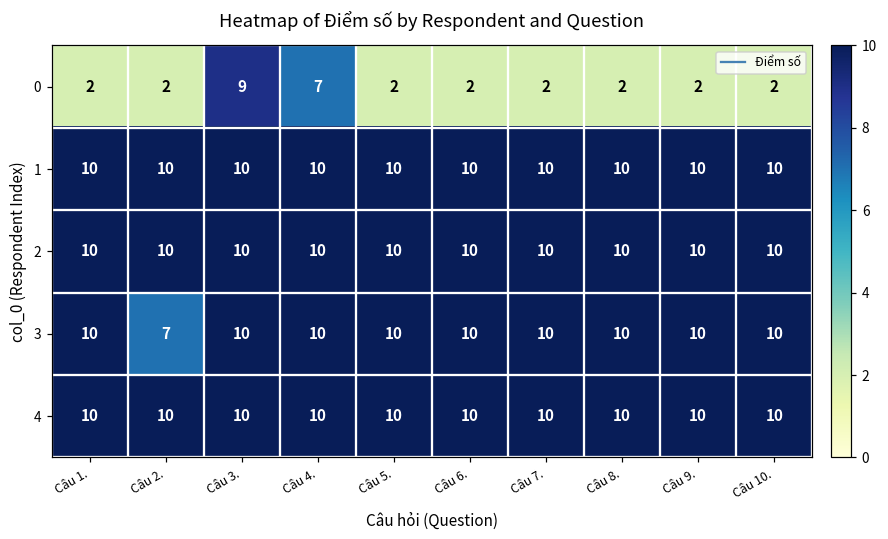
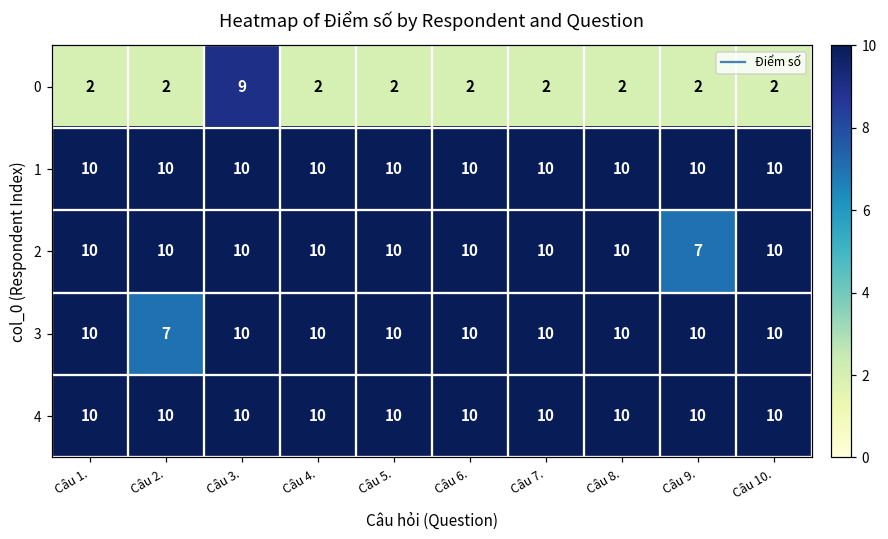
0, Câu 4.: 7 -> 2
2, Câu 9.: 10 -> 7
